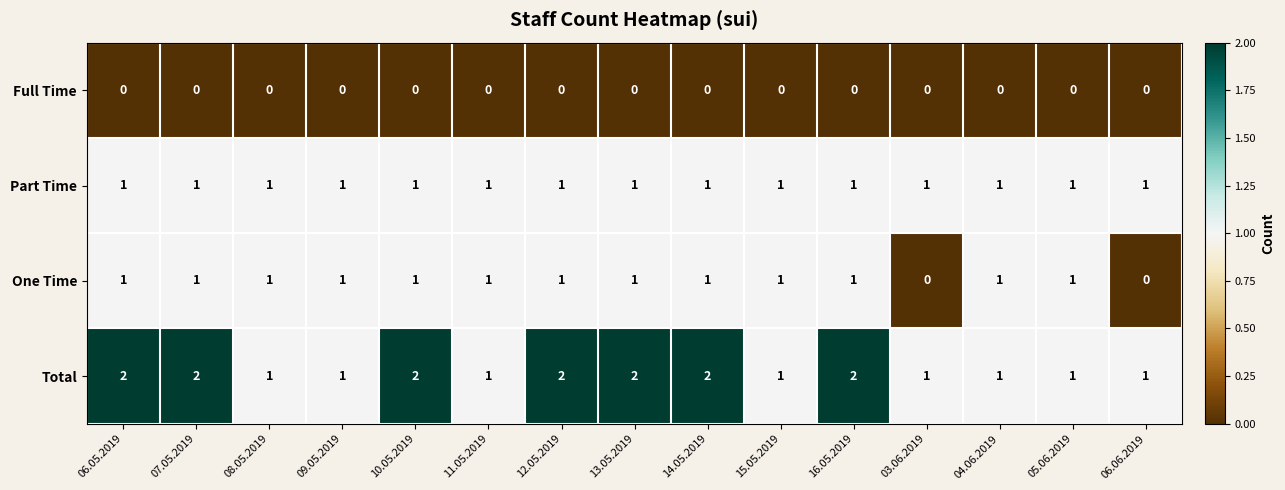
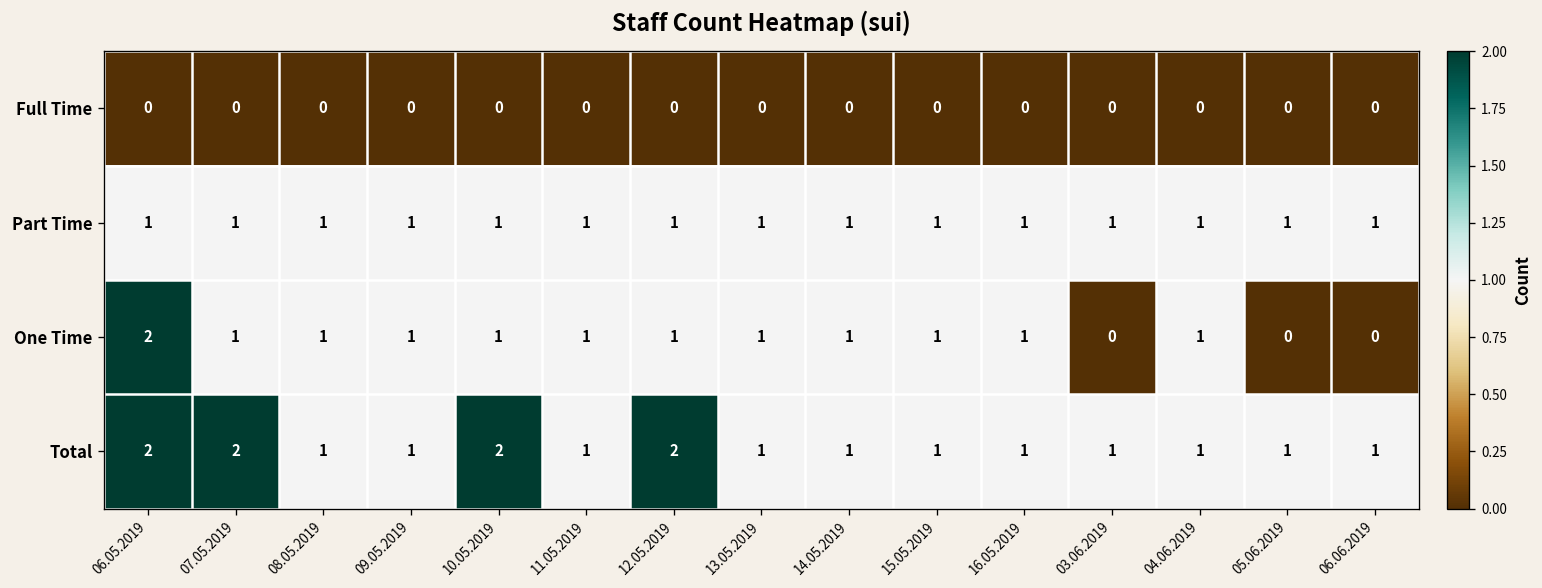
One Time, 06.05.2019: 1 -> 2
One Time, 05.06.2019: 1 -> 0
Total, 13.05.2019: 2 -> 1
Total, 14.05.2019: 2 -> 1
Total, 16.05.2019: 2 -> 1
